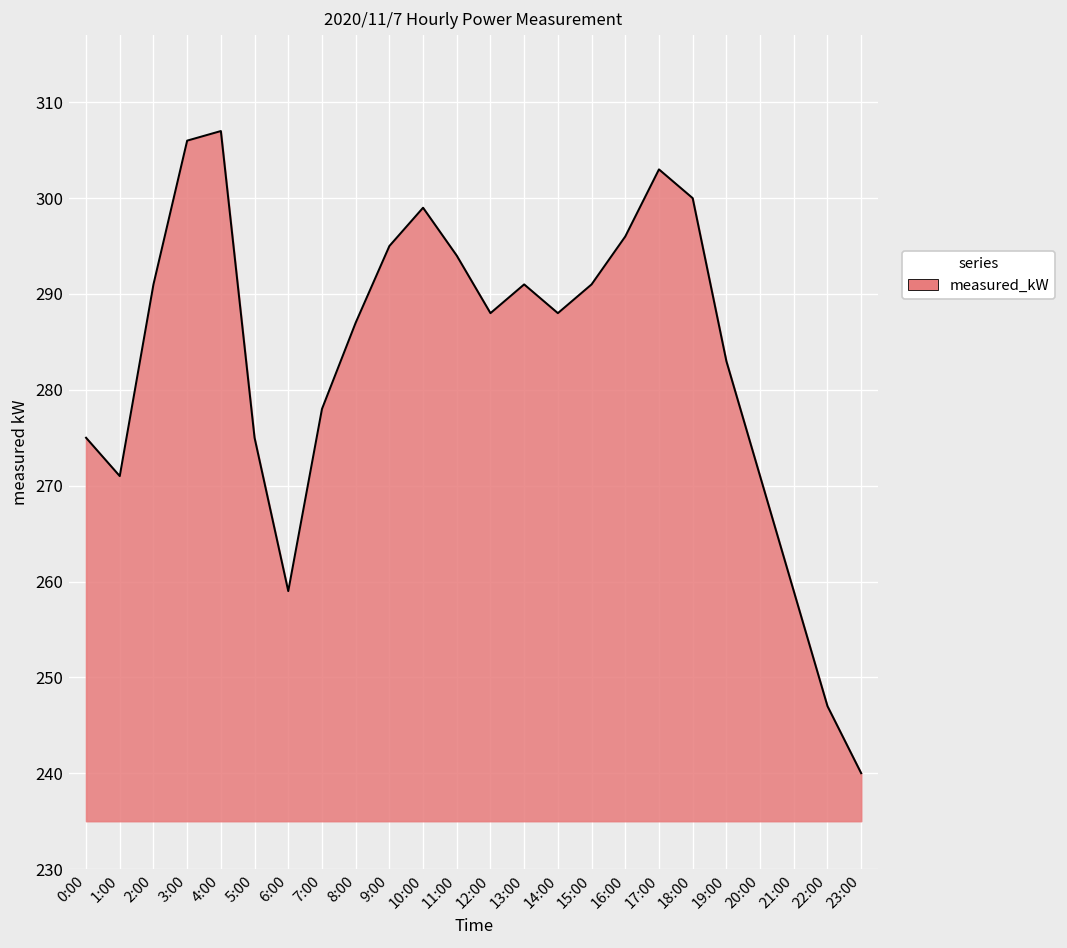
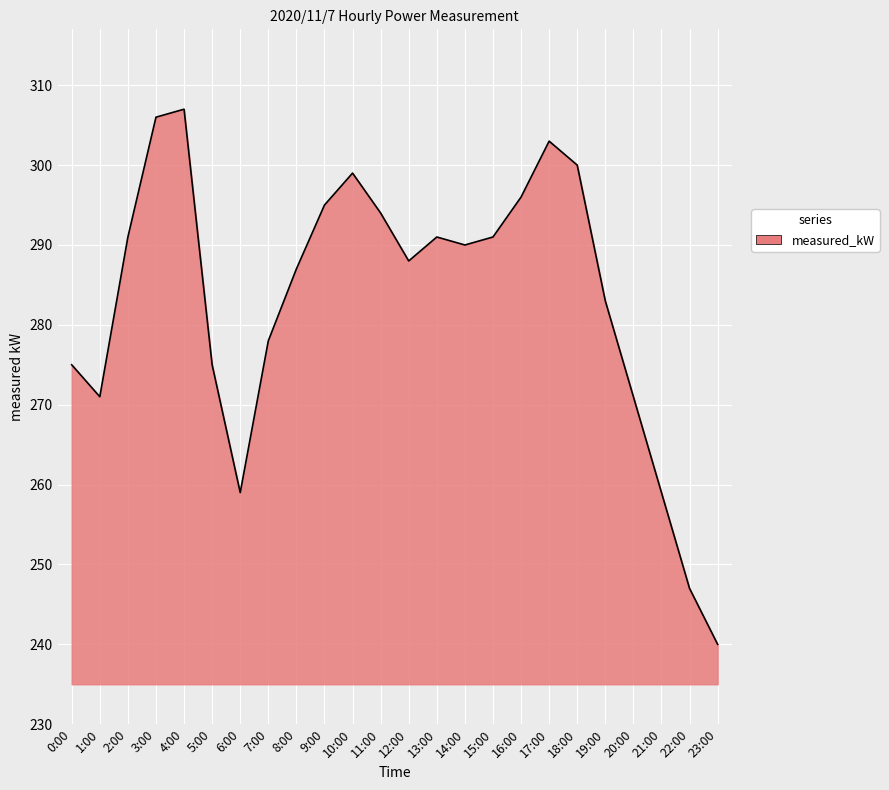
14:00: 288 -> 290
